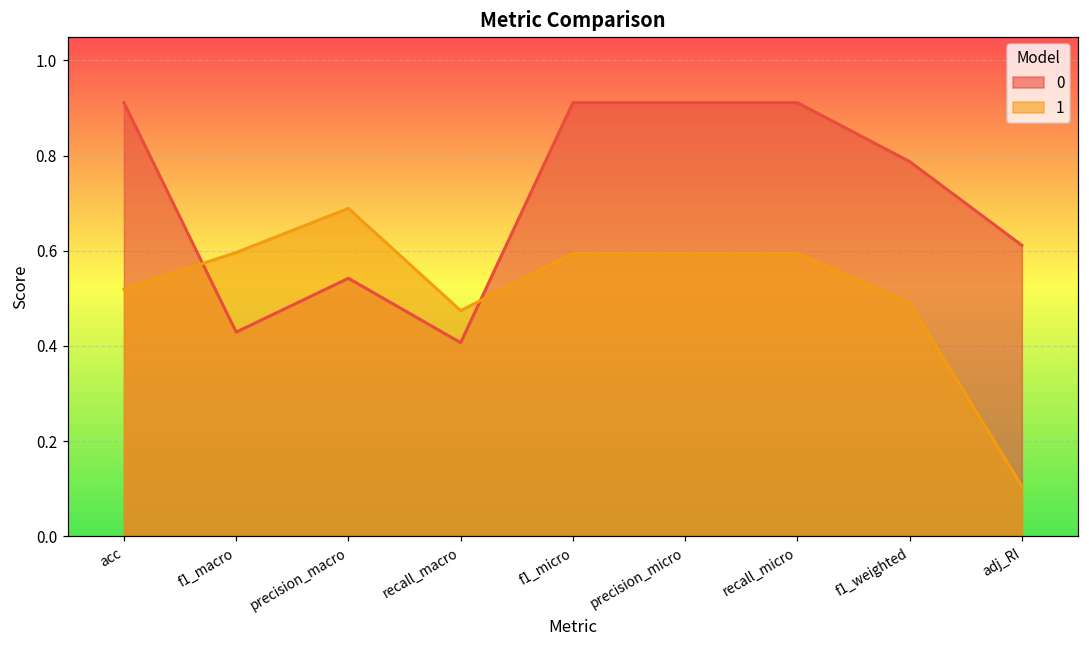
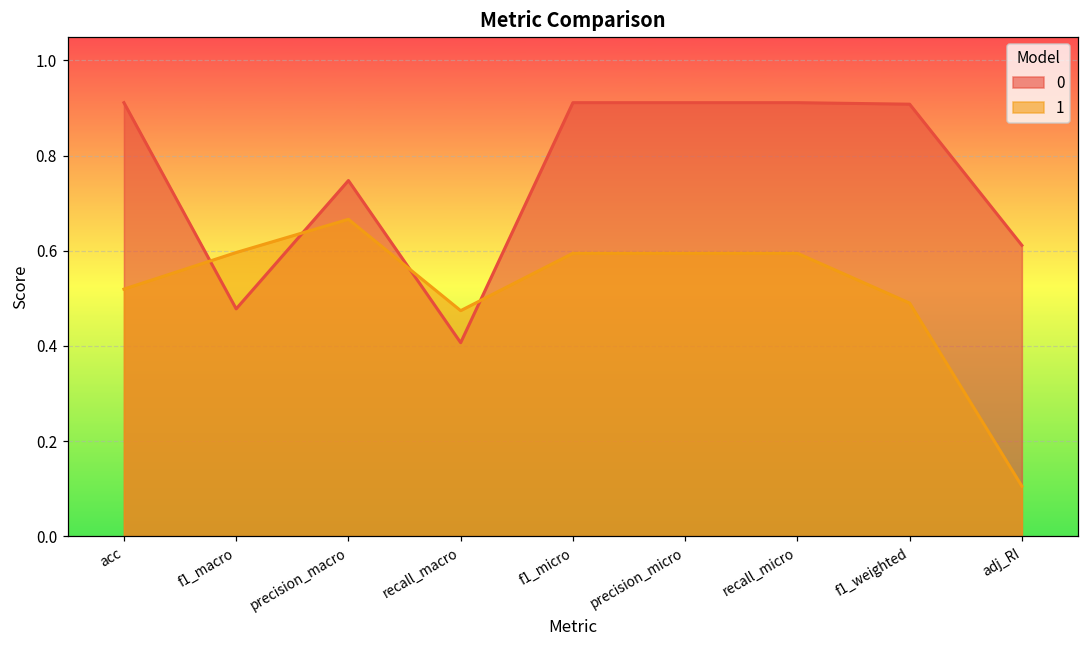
0, f1_macro: 0.43 -> 0.48
0, precision_macro: 0.54 -> 0.75
1, precision_macro: 0.69 -> 0.67
0, f1_weighted: 0.79 -> 0.91
